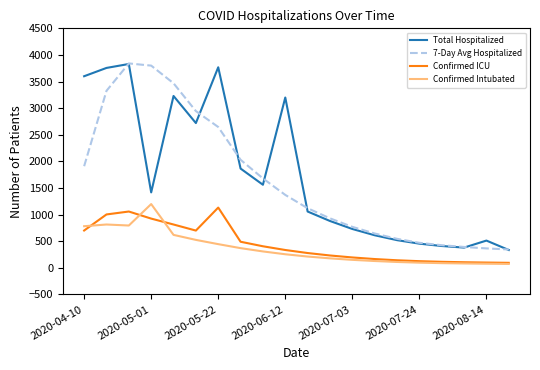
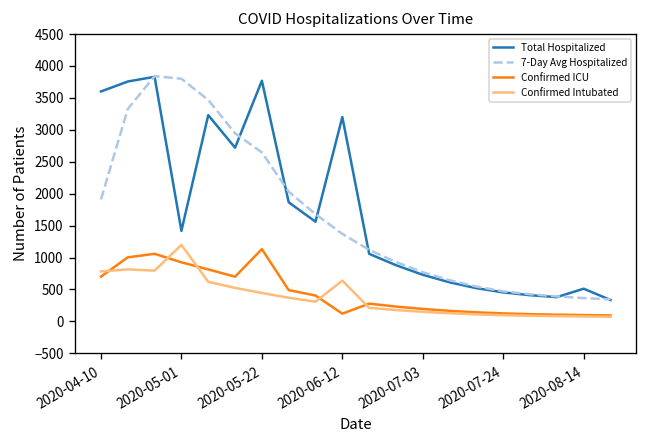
Confirmed ICU, 2020-06-12: 300 -> 100
Confirmed Intubated, 2020-06-12: 300 -> 600
